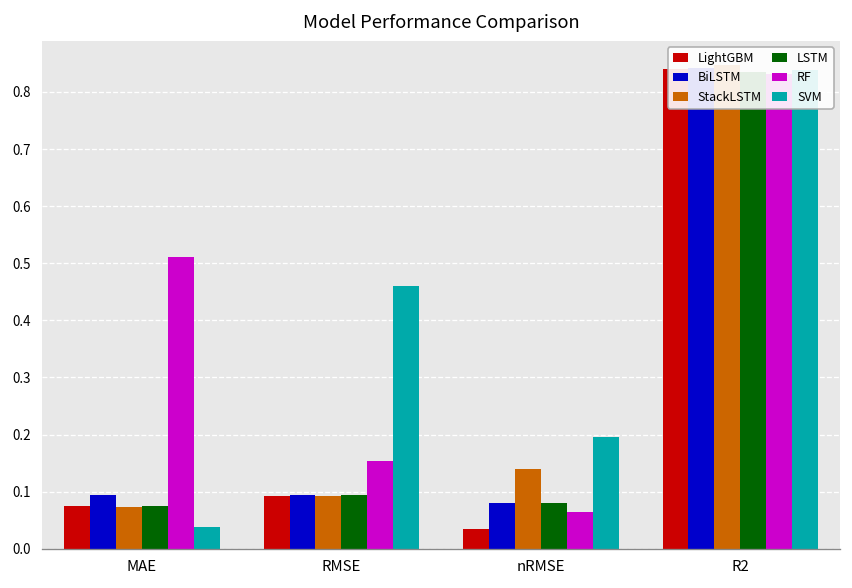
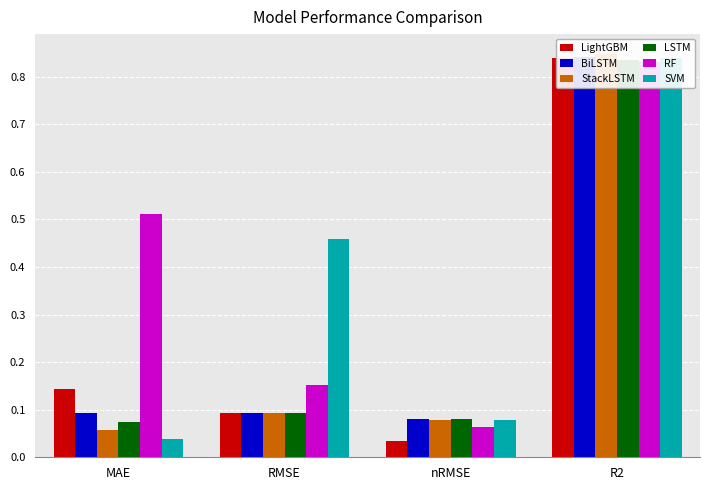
LightGBM, MAE: 0.07 -> 0.14
StackLSTM, MAE: 0.07 -> 0.06
StackLSTM, nRMSE: 0.14 -> 0.08
SVM, nRMSE: 0.20 -> 0.08
